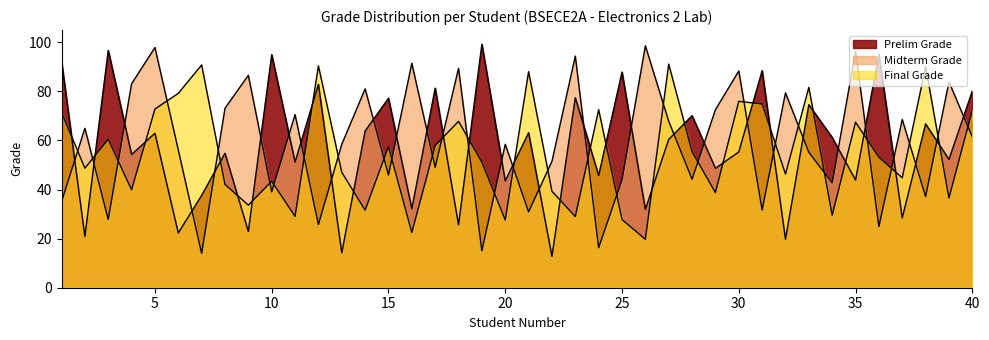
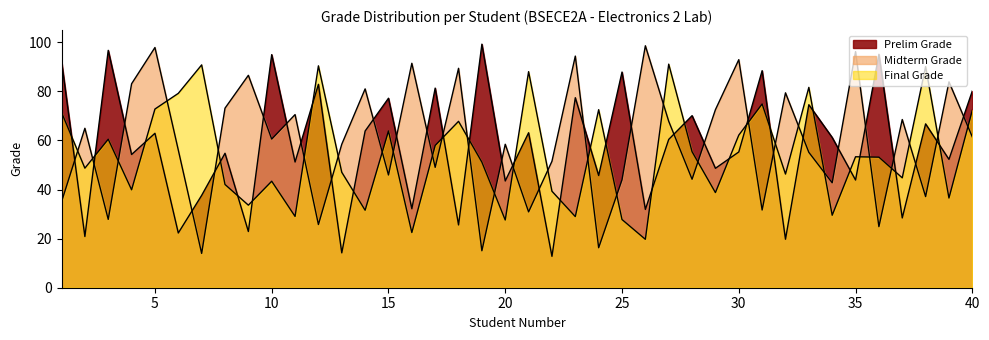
Midterm Grade, 10: 39 -> 61
Final Grade, 15: 58 -> 64
Midterm Grade, 30: 88 -> 93
Final Grade, 30: 76 -> 62
Final Grade, 35: 67 -> 53
